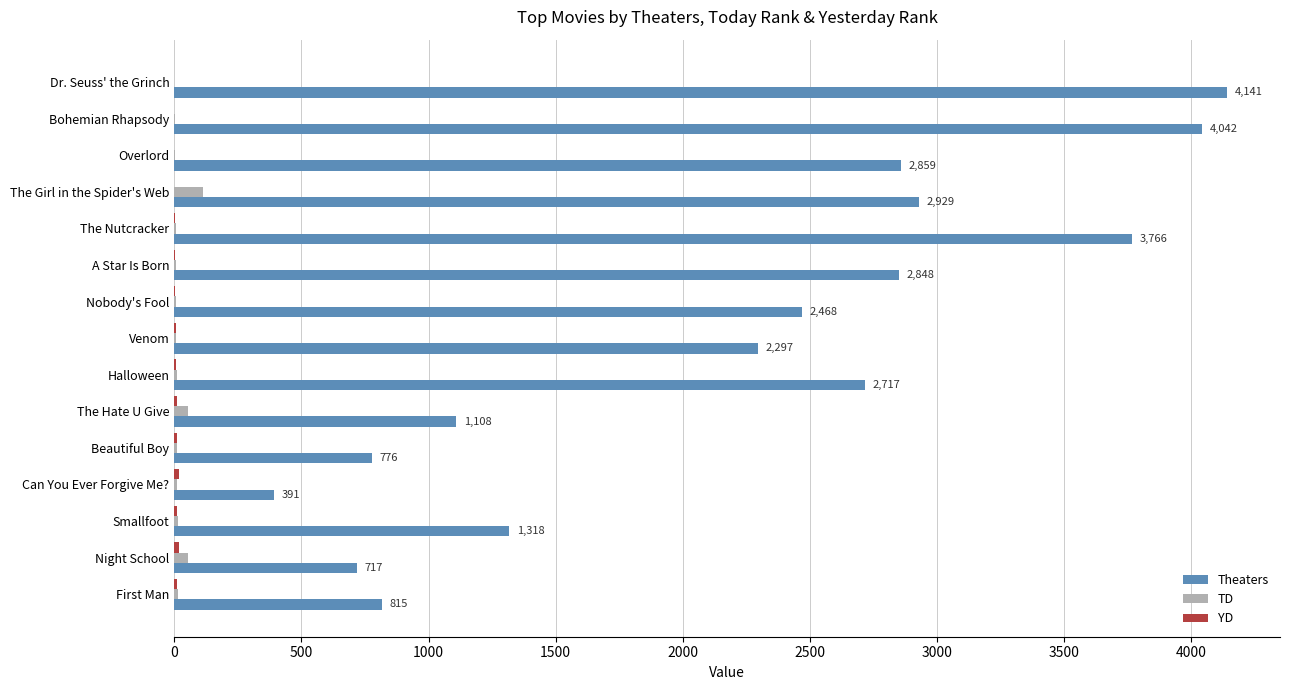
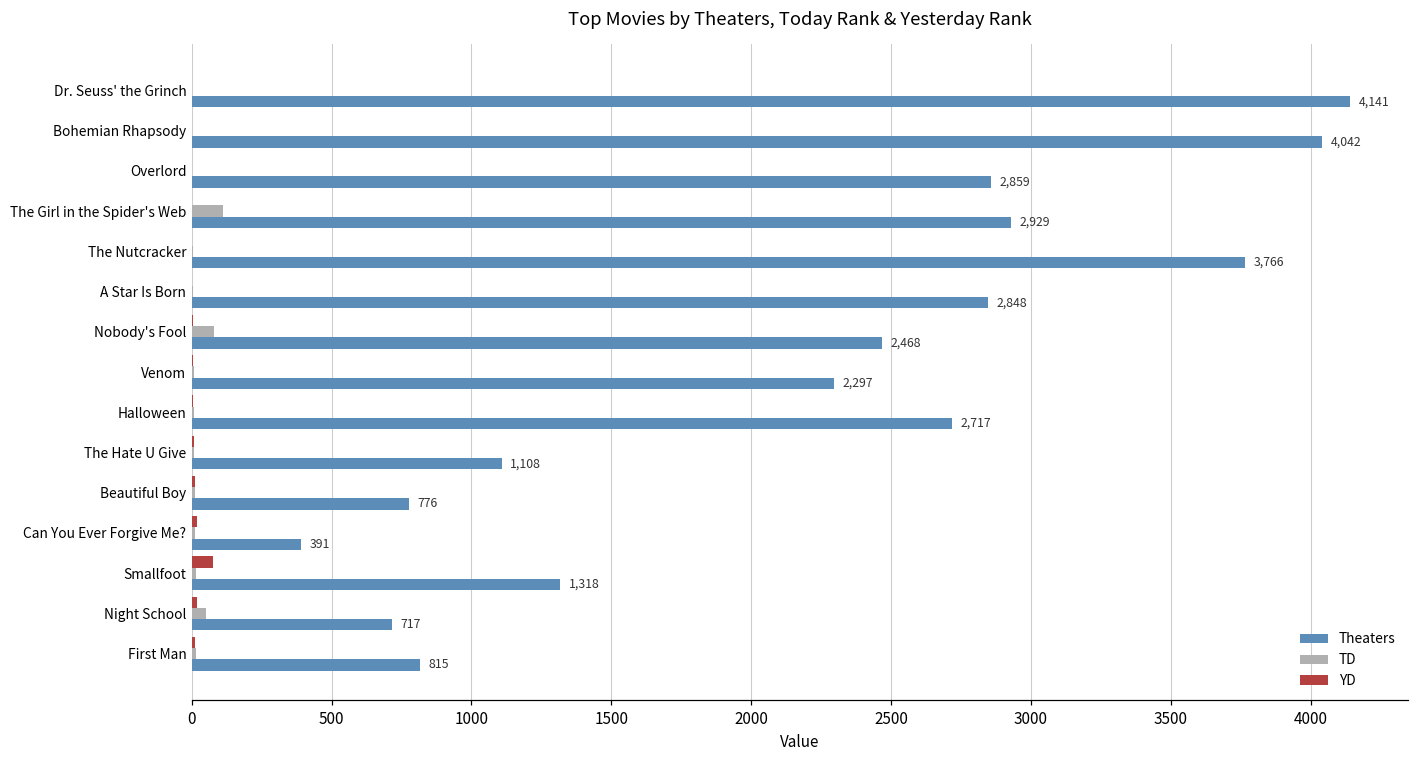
TD, Nobody's Fool: 10 -> 80
TD, The Hate U Give: 50 -> 10
YD, Smallfoot: 10 -> 80
